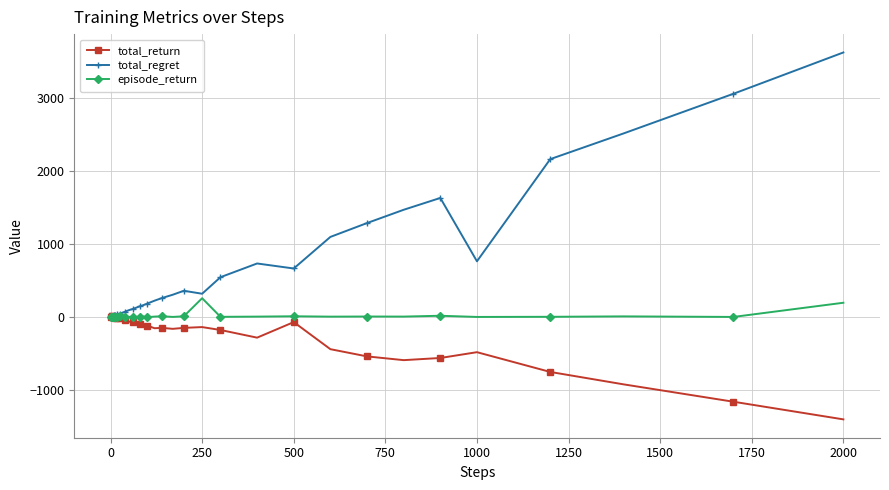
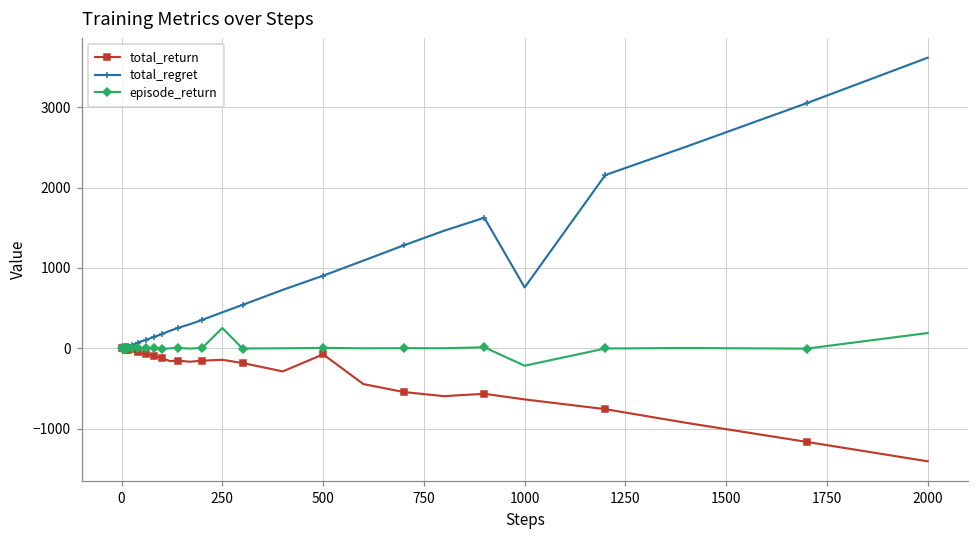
total_regret, 250: 300 -> 400
total_regret, 500: 700 -> 900
total_return, 1000: -500 -> -600
episode_return, 1000: 0 -> -200
